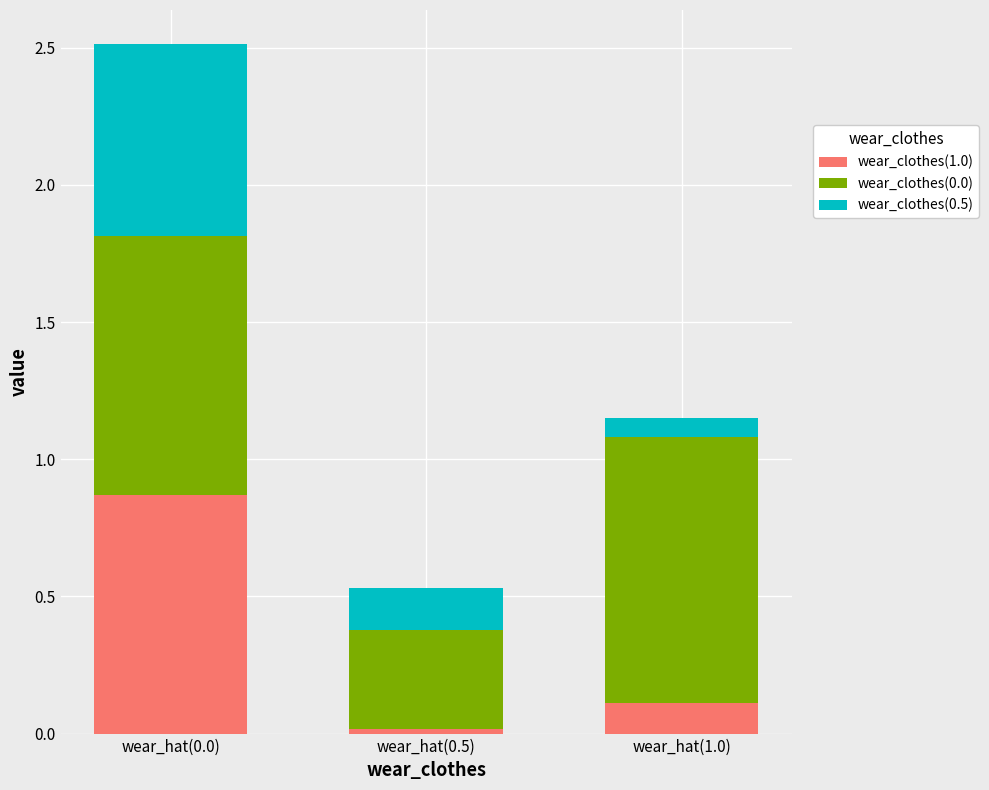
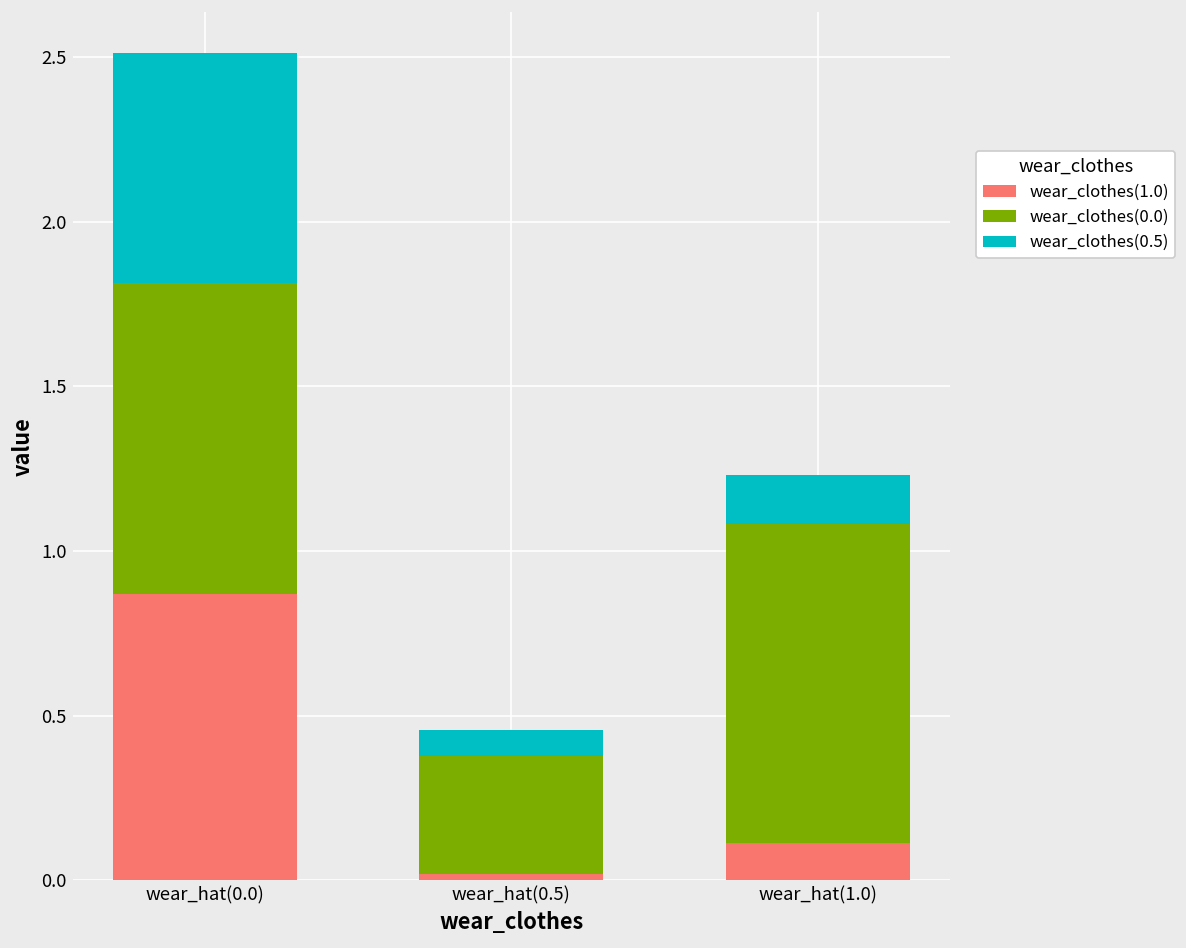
wear_clothes(0.5), wear_hat(0.5): 0.15 -> 0.08
wear_clothes(0.5), wear_hat(1.0): 0.07 -> 0.15
